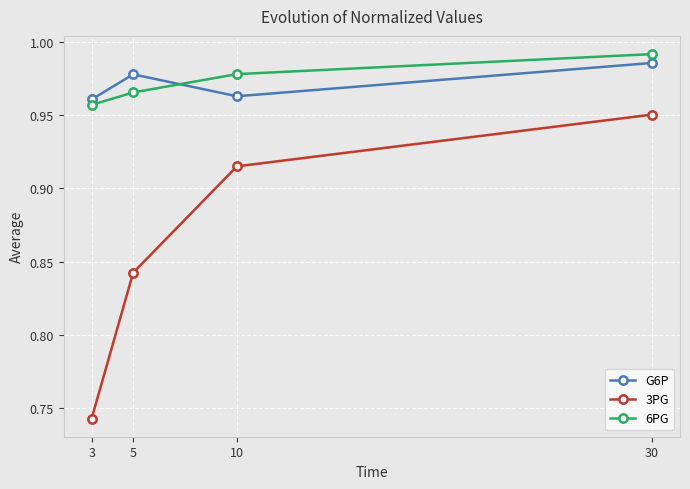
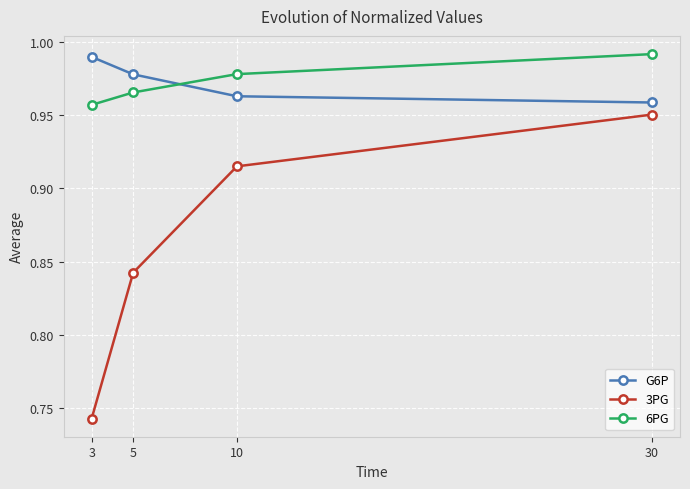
G6P, 3: 0.961 -> 0.990
G6P, 30: 0.985 -> 0.959
